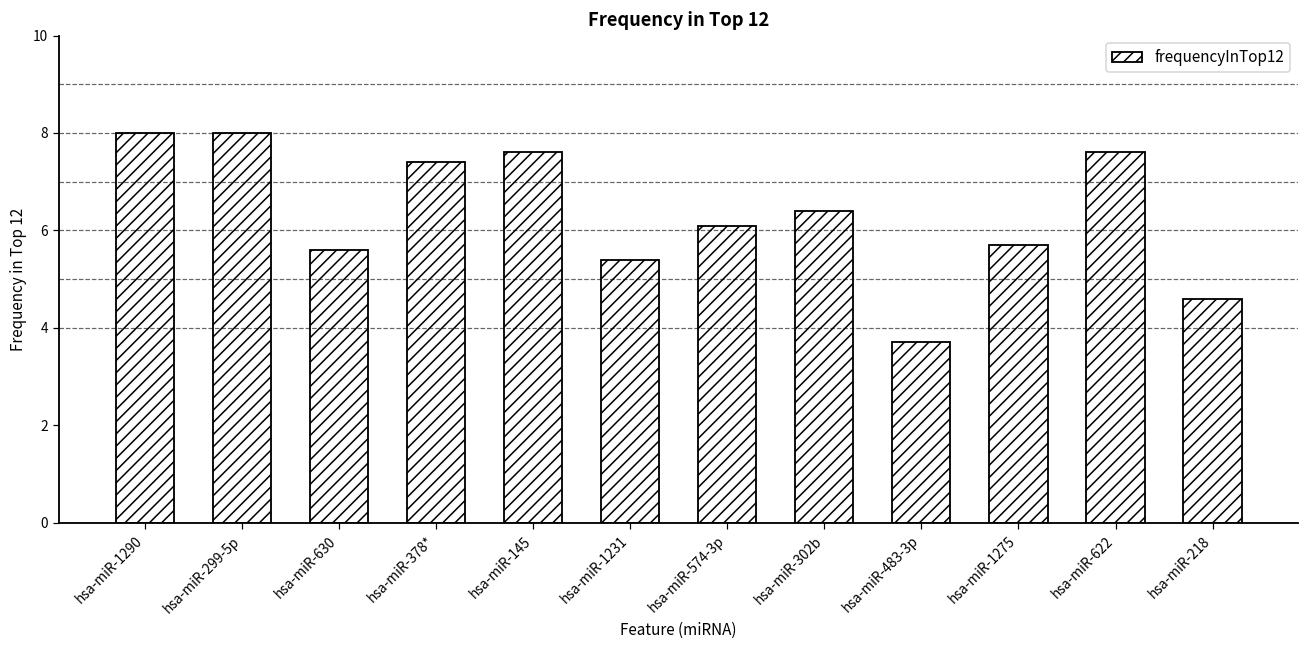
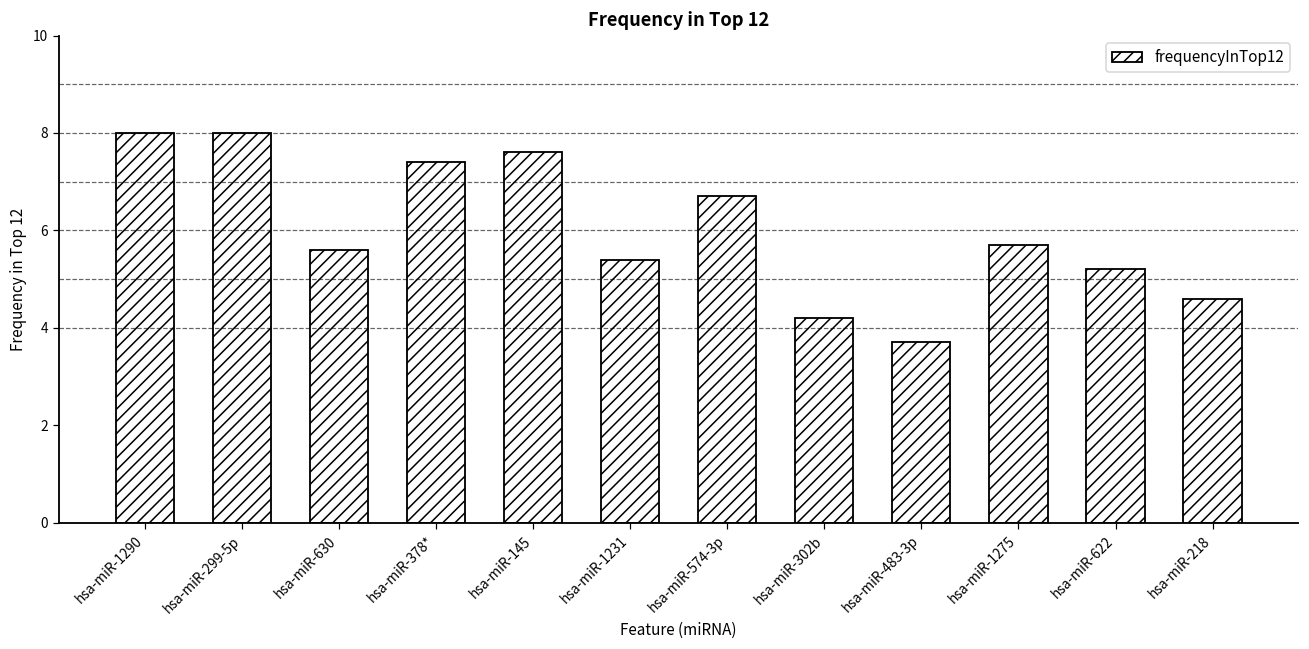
hsa-miR-574-3p: 6.1 -> 6.7
hsa-miR-302b: 6.4 -> 4.2
hsa-miR-622: 7.6 -> 5.2
